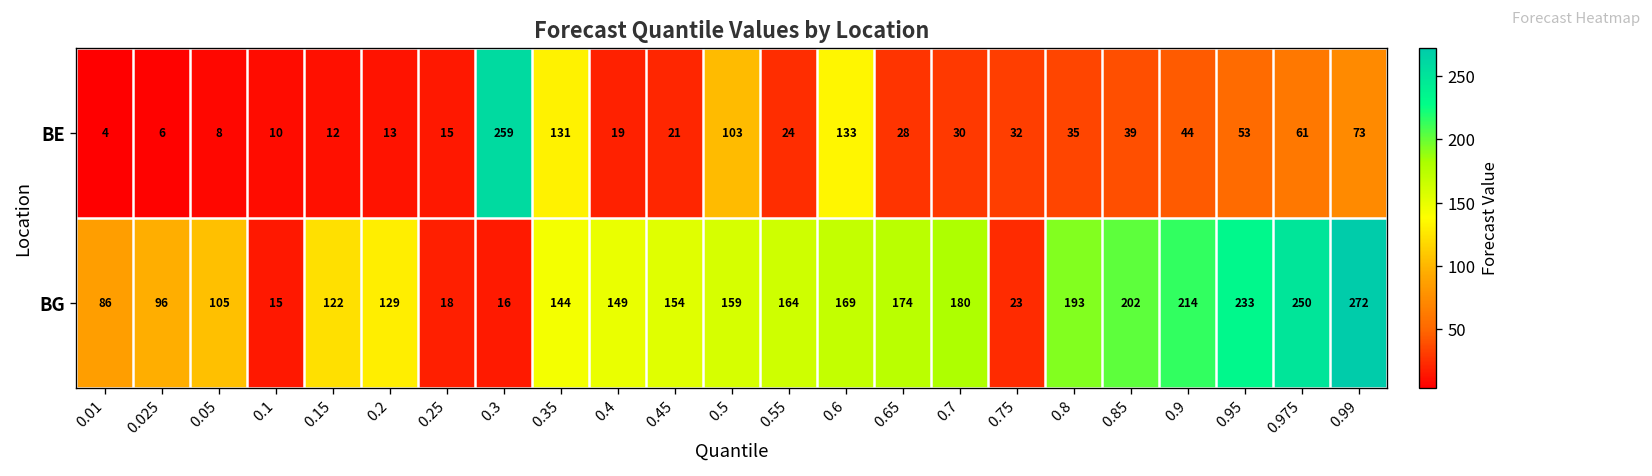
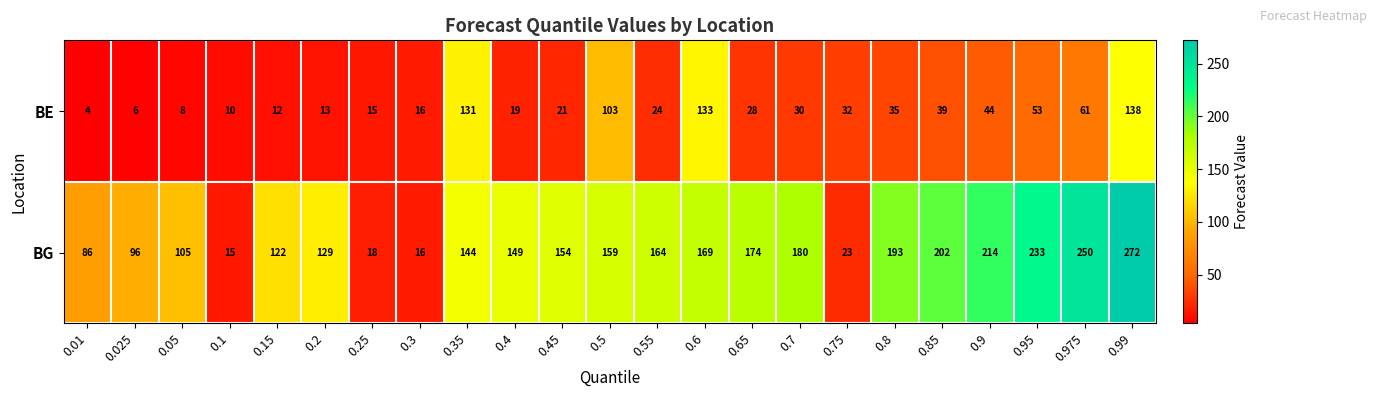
BE, 0.3: 259 -> 16
BE, 0.99: 73 -> 138
